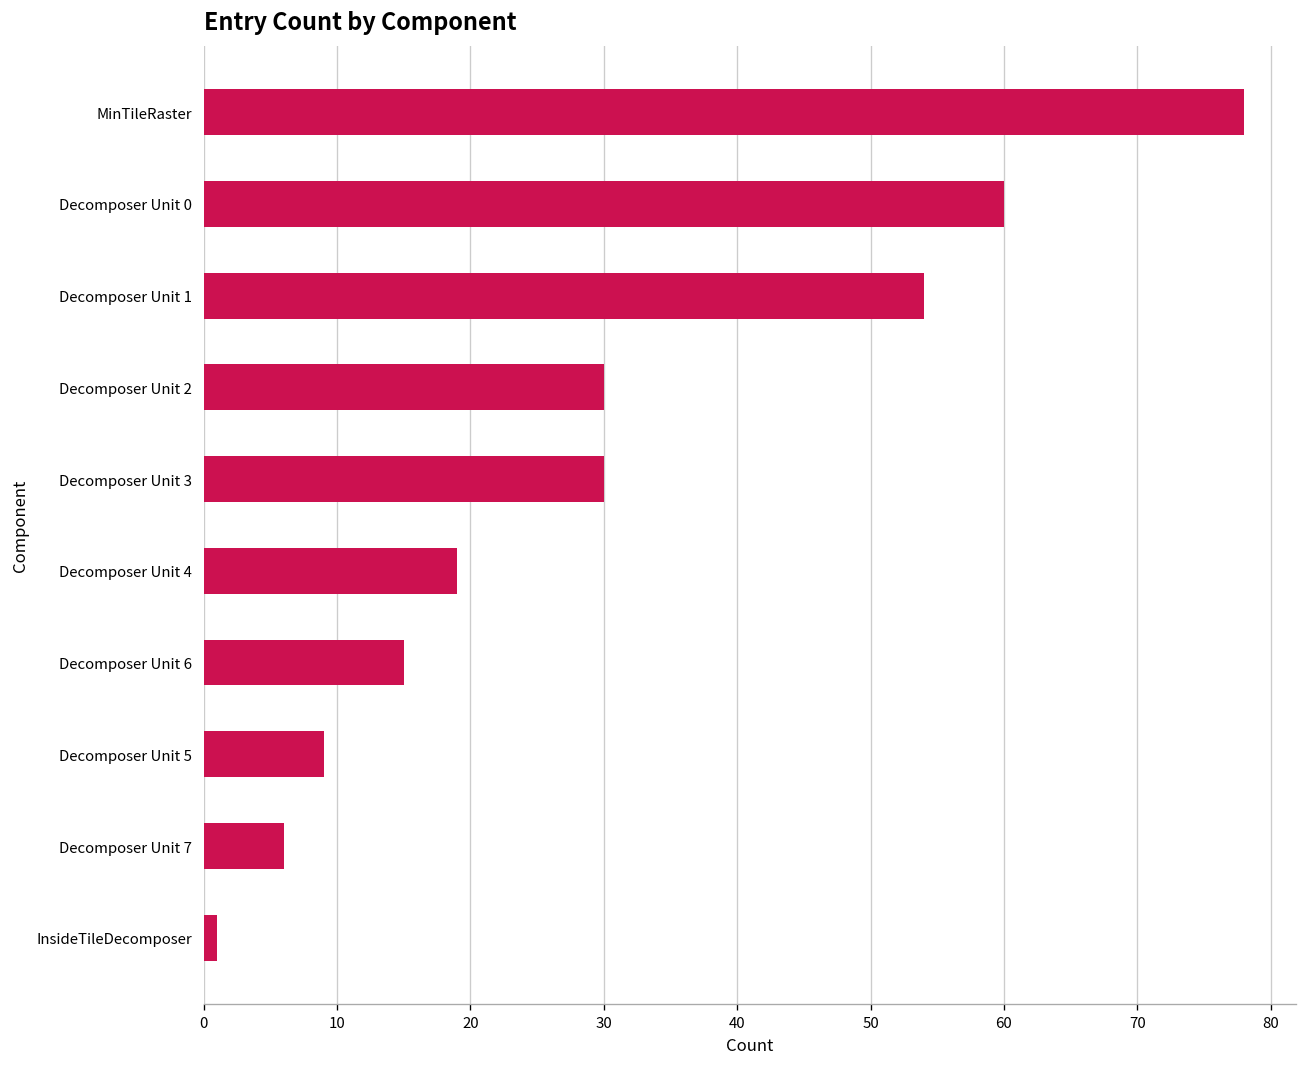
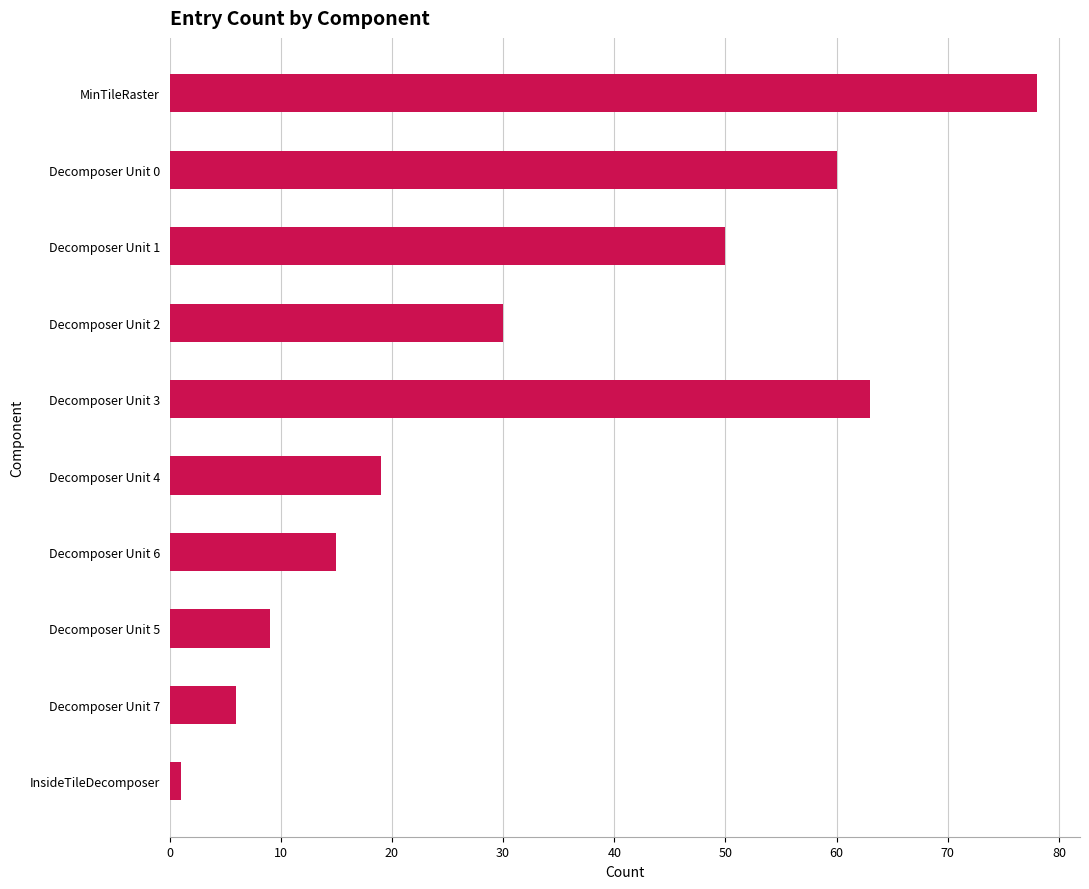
Decomposer Unit 1: 54 -> 50
Decomposer Unit 3: 30 -> 63
